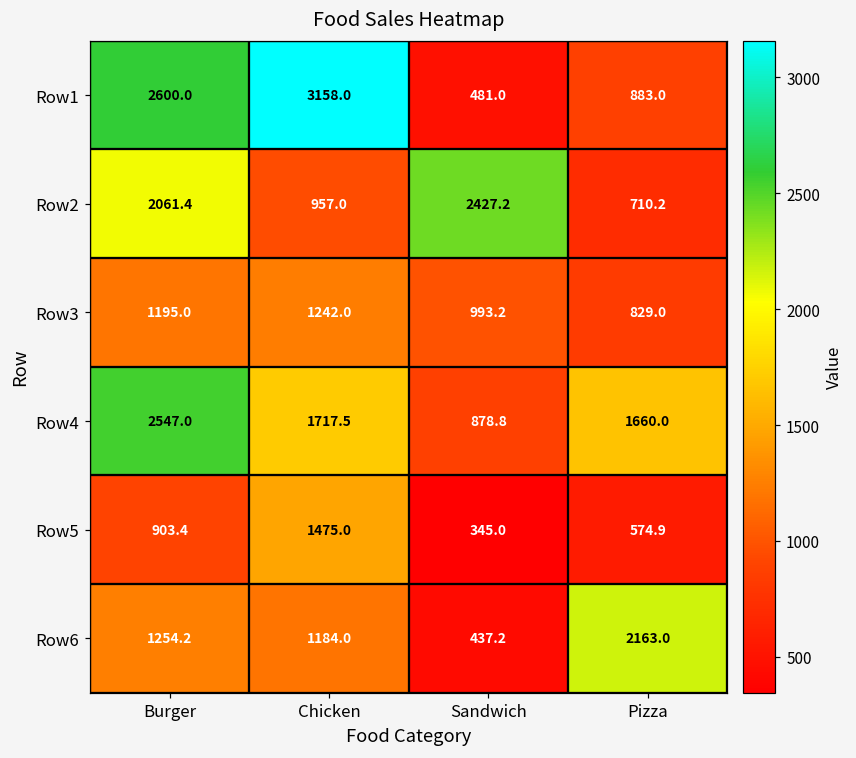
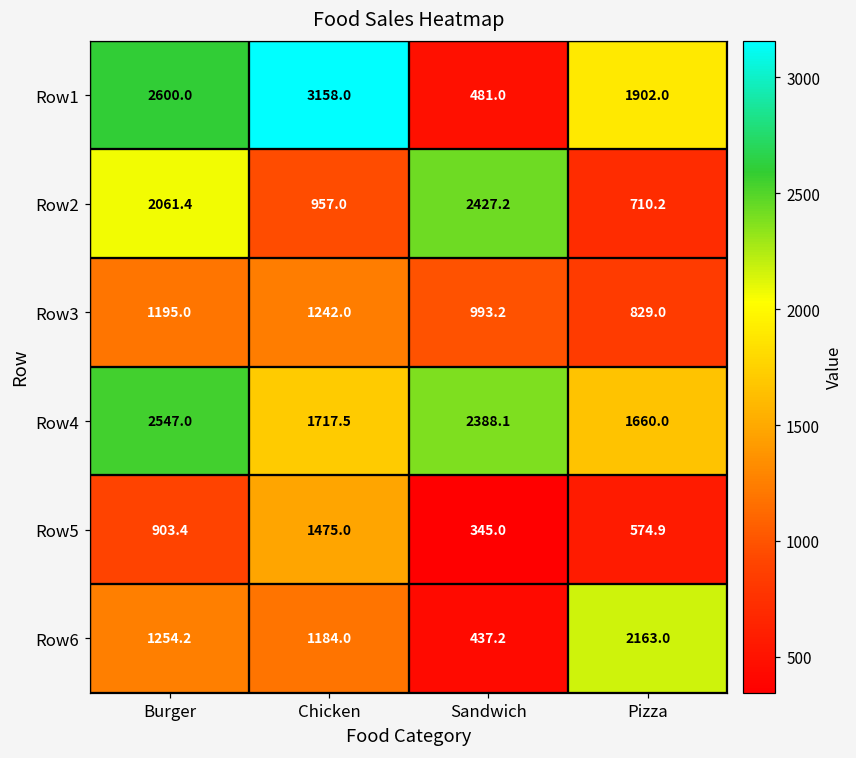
Row1, Pizza: 883.0 -> 1902.0
Row4, Sandwich: 878.8 -> 2388.1
